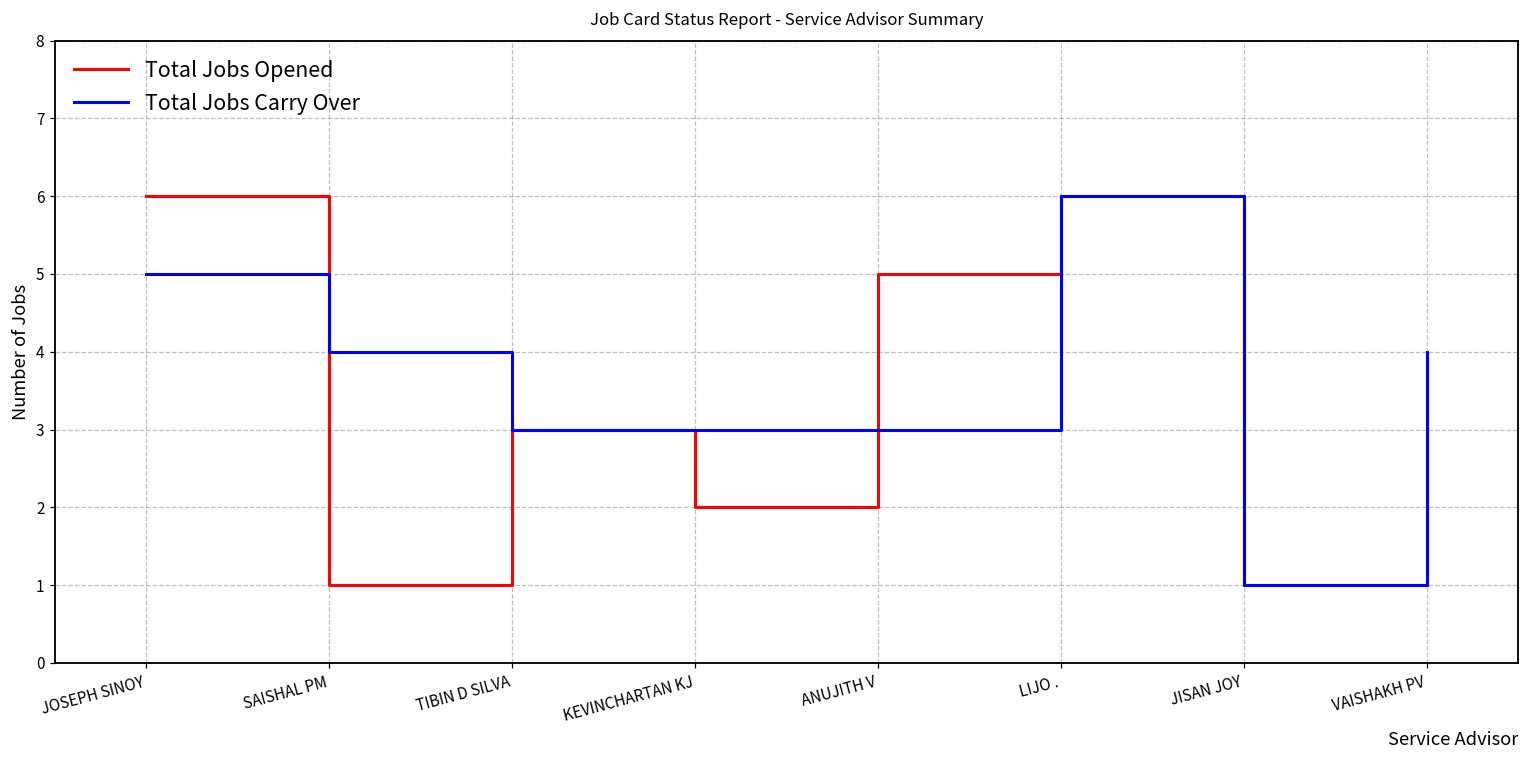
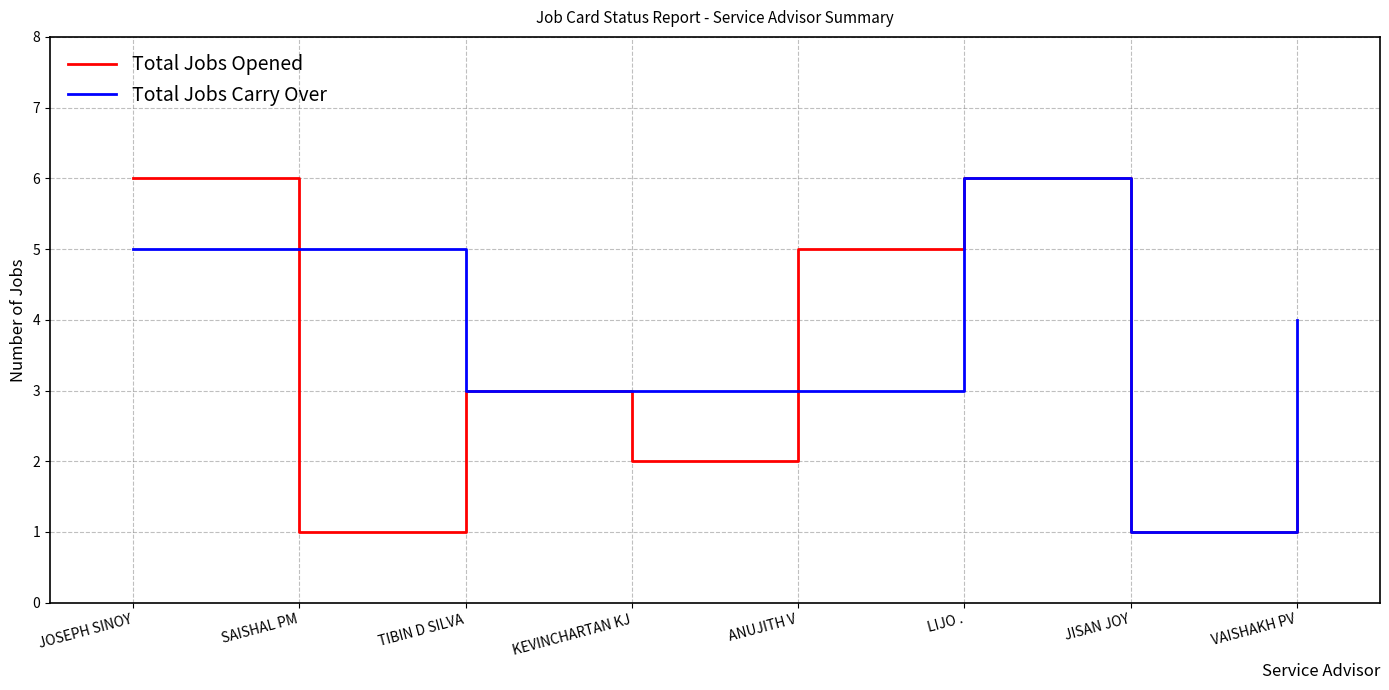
Total Jobs Carry Over, SAISHAL PM: 4 -> 5
Total Jobs Opened, VAISHAKH PV: 1 -> 2
